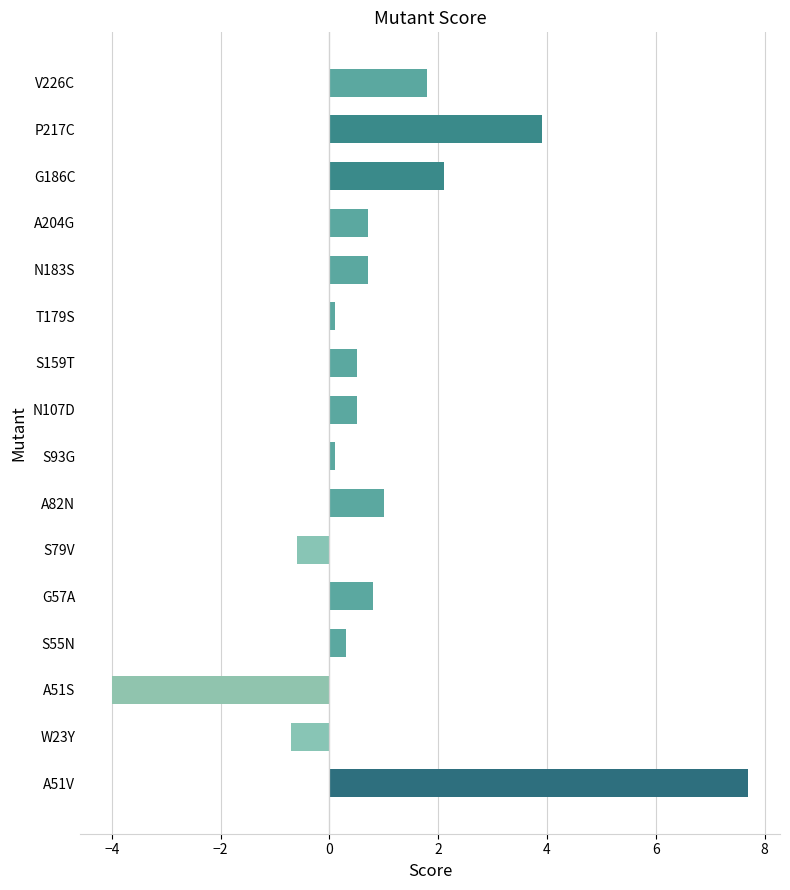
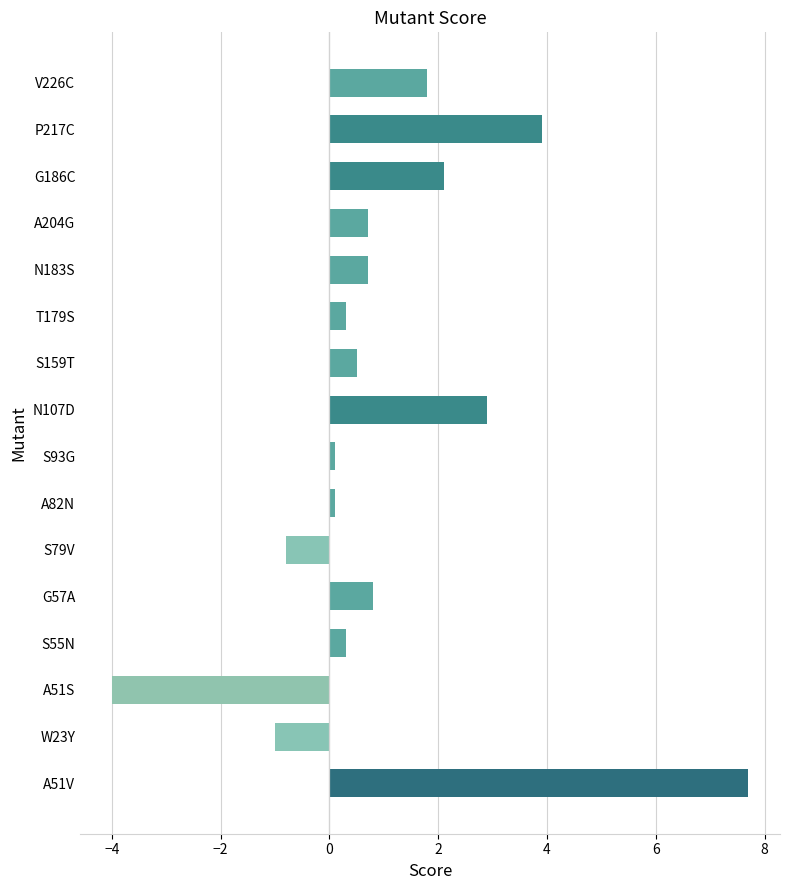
T179S: 0.1 -> 0.3
N107D: 0.5 -> 2.9
A82N: 1.0 -> 0.1
S79V: -0.6 -> -0.8
W23Y: -0.7 -> -1.0
